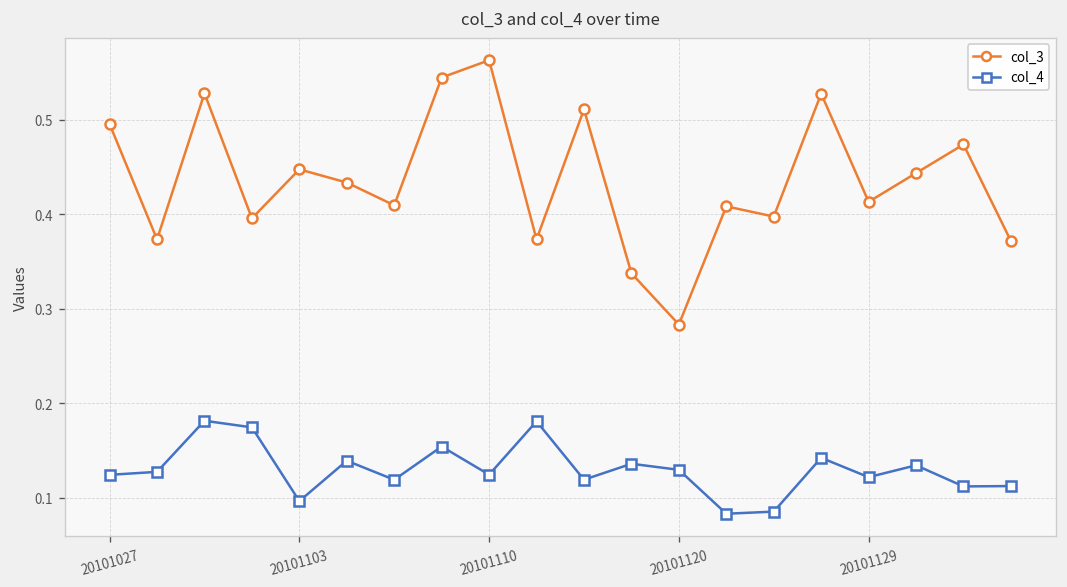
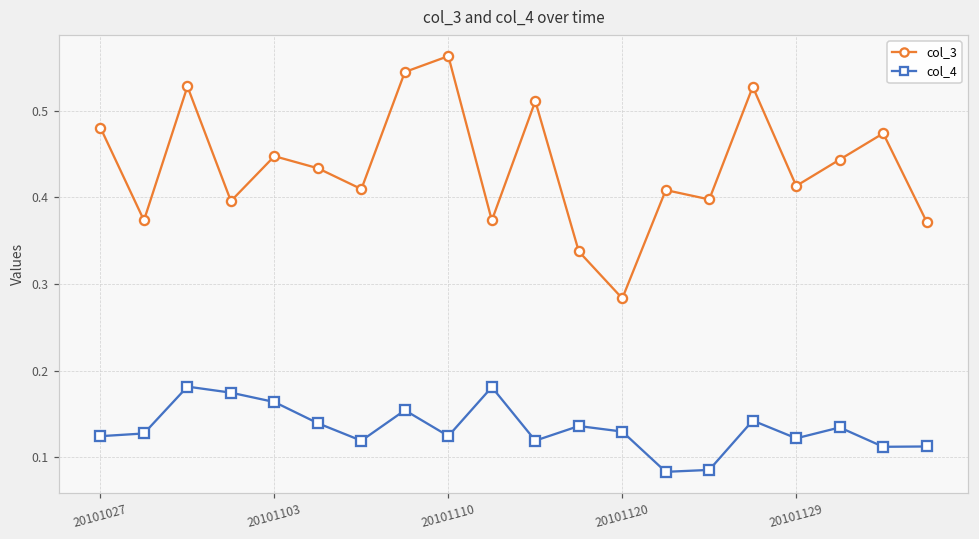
col_3, 20101027: 0.50 -> 0.48
col_4, 20101103: 0.10 -> 0.16
